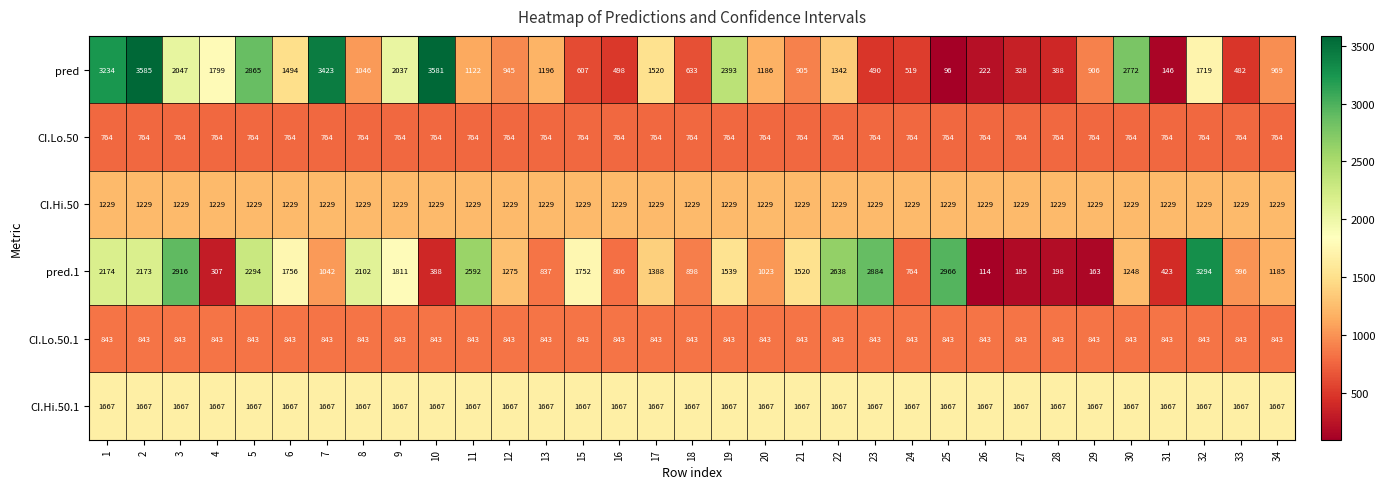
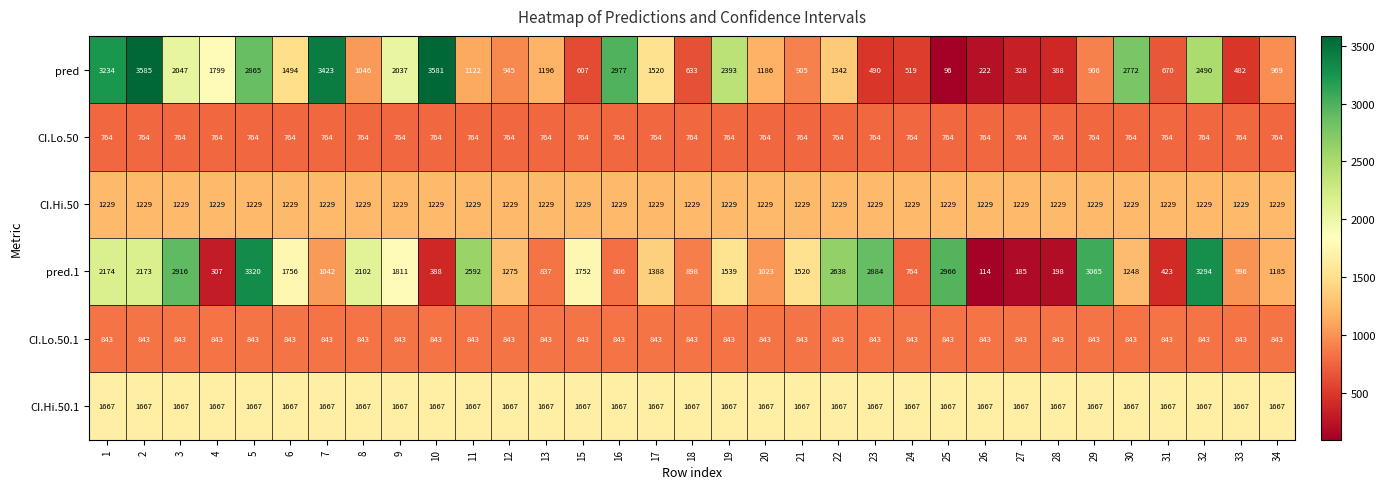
pred, 16: 498 -> 2977
pred, 31: 146 -> 670
pred, 32: 1719 -> 2490
pred.1, 5: 2294 -> 3320
pred.1, 29: 163 -> 3065
